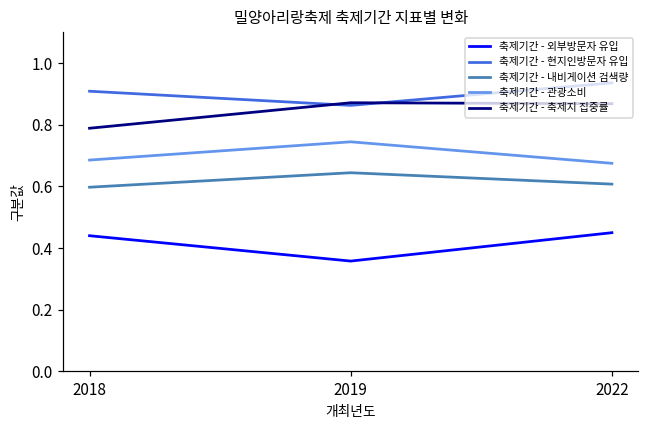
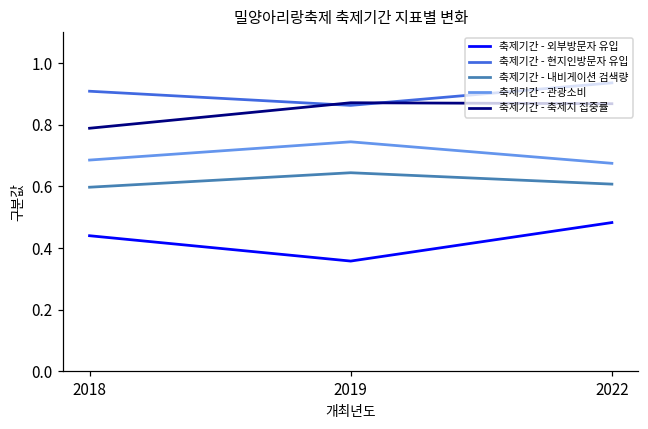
축제기간 - 외부방문자 유입, 2022: 0.45 -> 0.48
